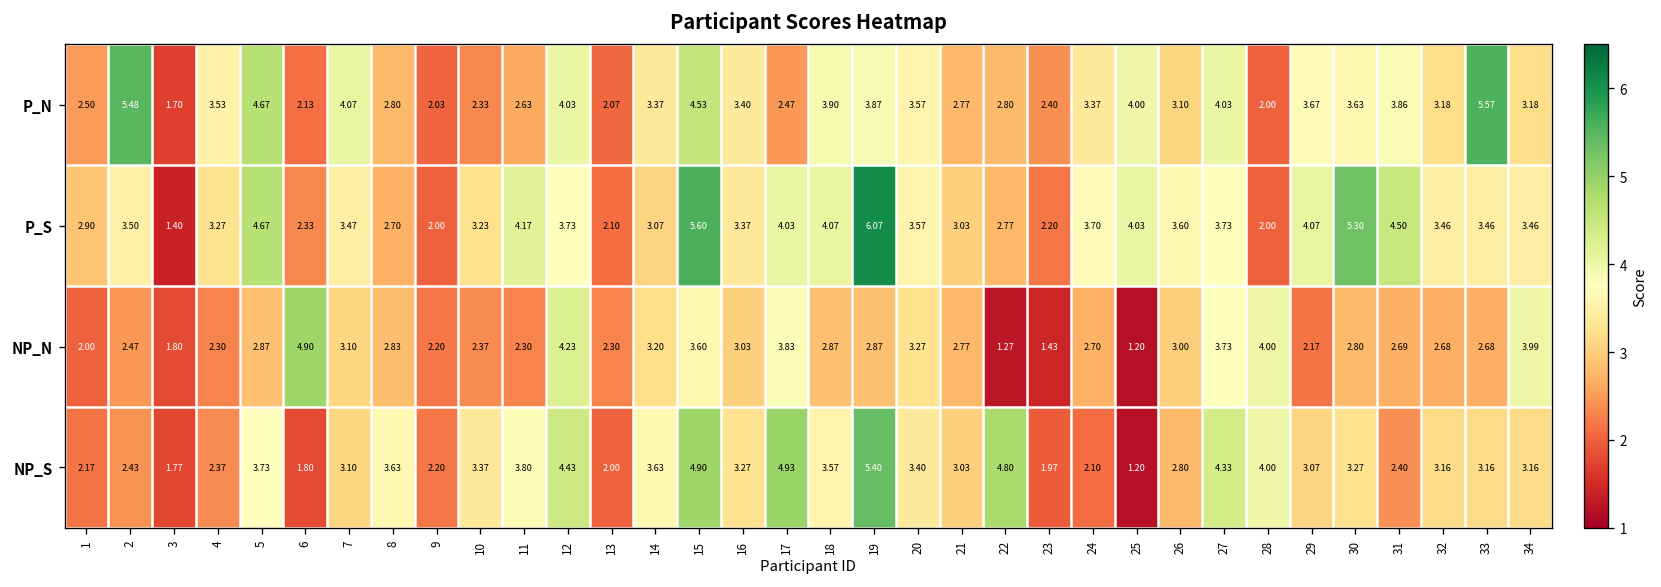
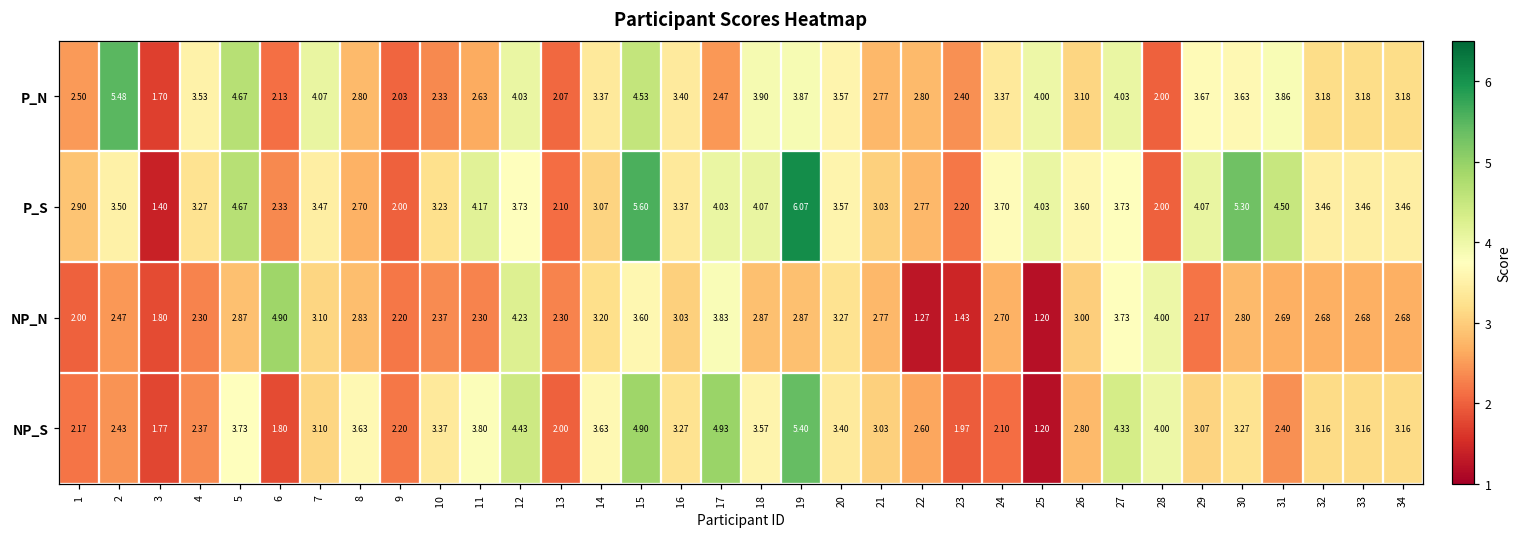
P_N, 33: 5.57 -> 3.18
NP_N, 34: 3.99 -> 2.68
NP_S, 22: 4.80 -> 2.60
